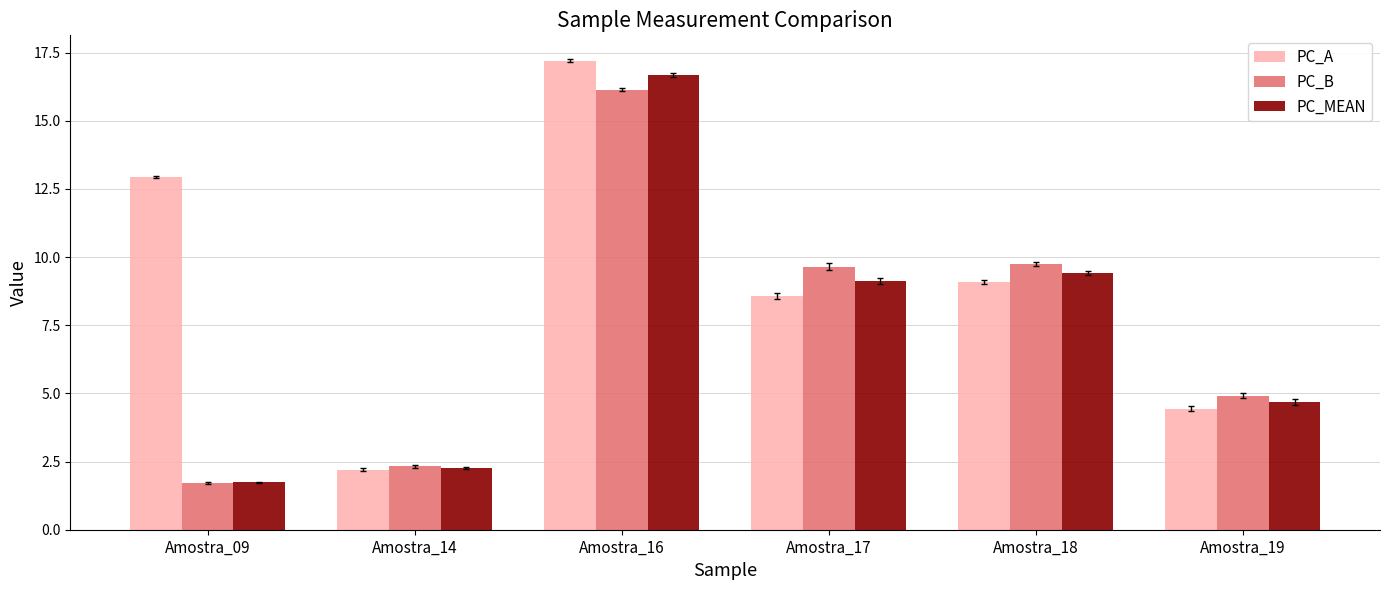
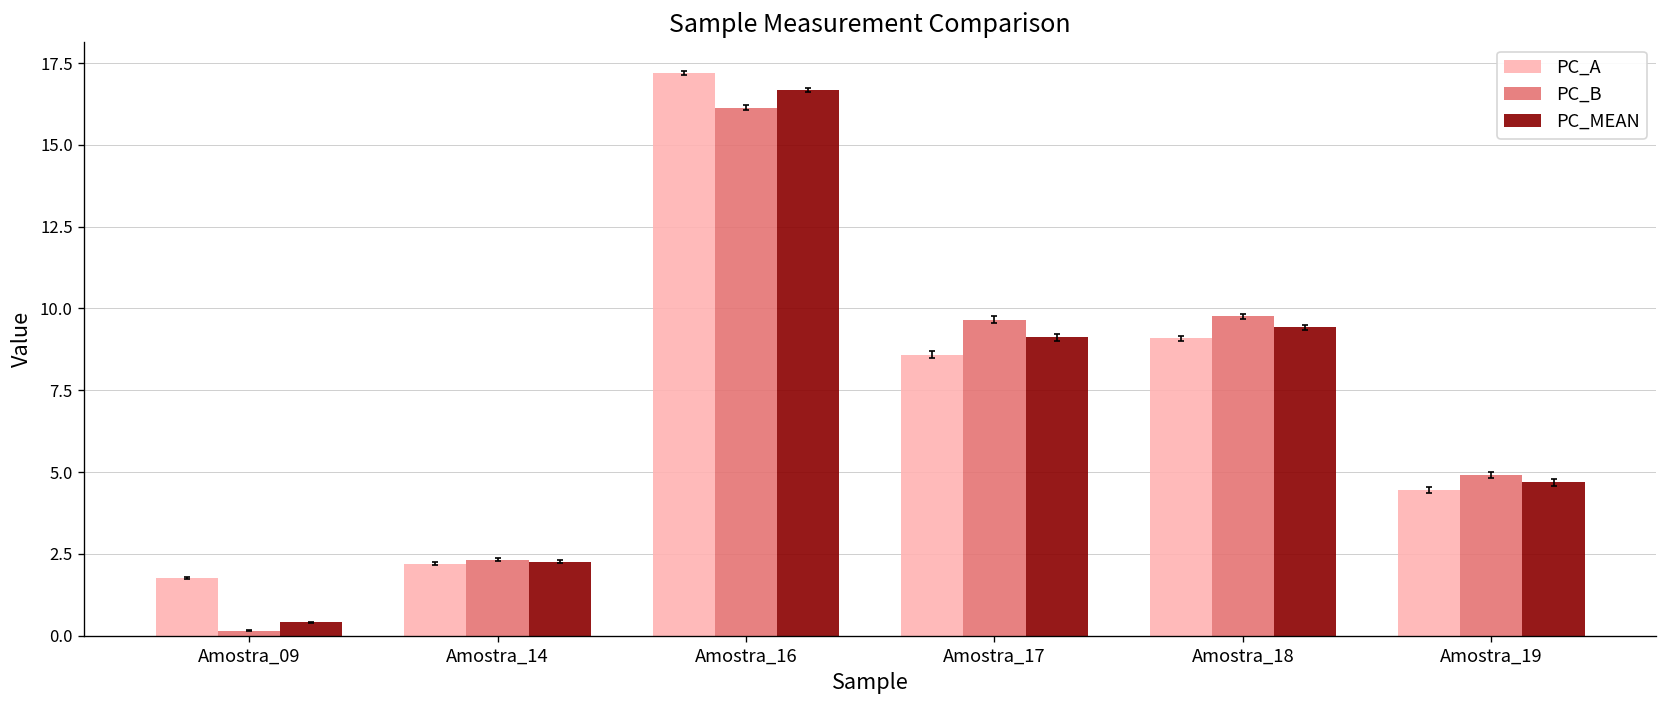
PC_A, Amostra_09: 12.9 -> 1.8
PC_B, Amostra_09: 1.7 -> 0.2
PC_MEAN, Amostra_09: 1.7 -> 0.4
